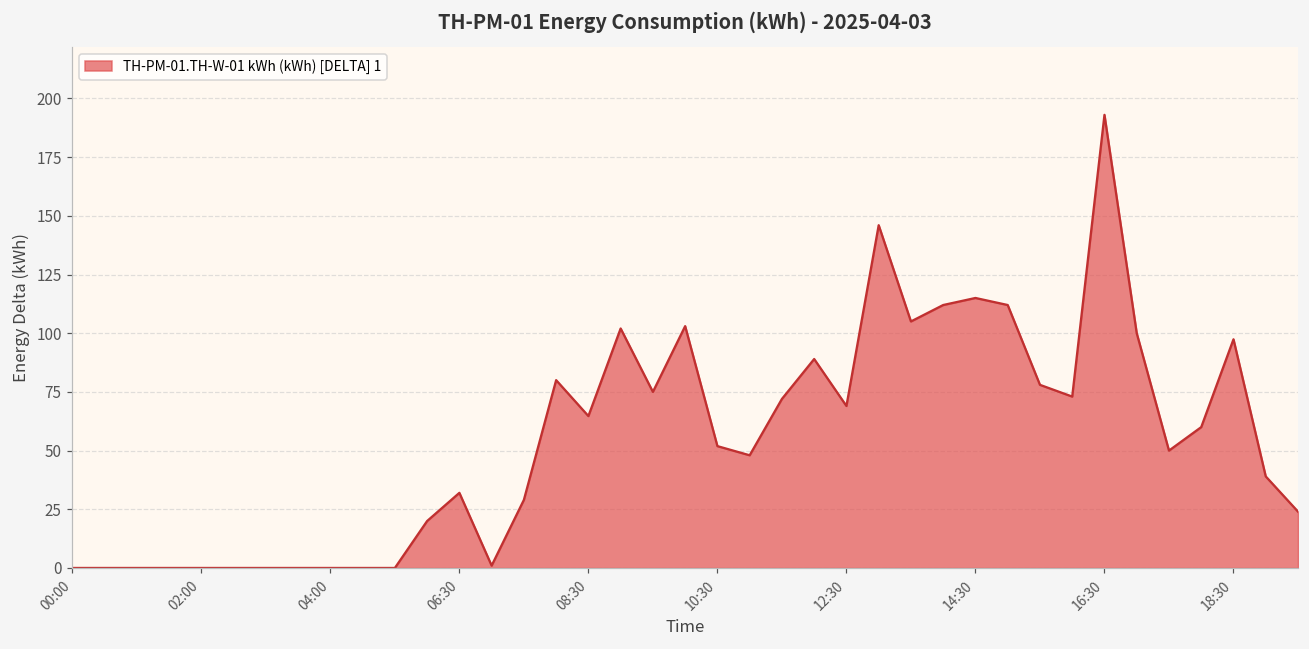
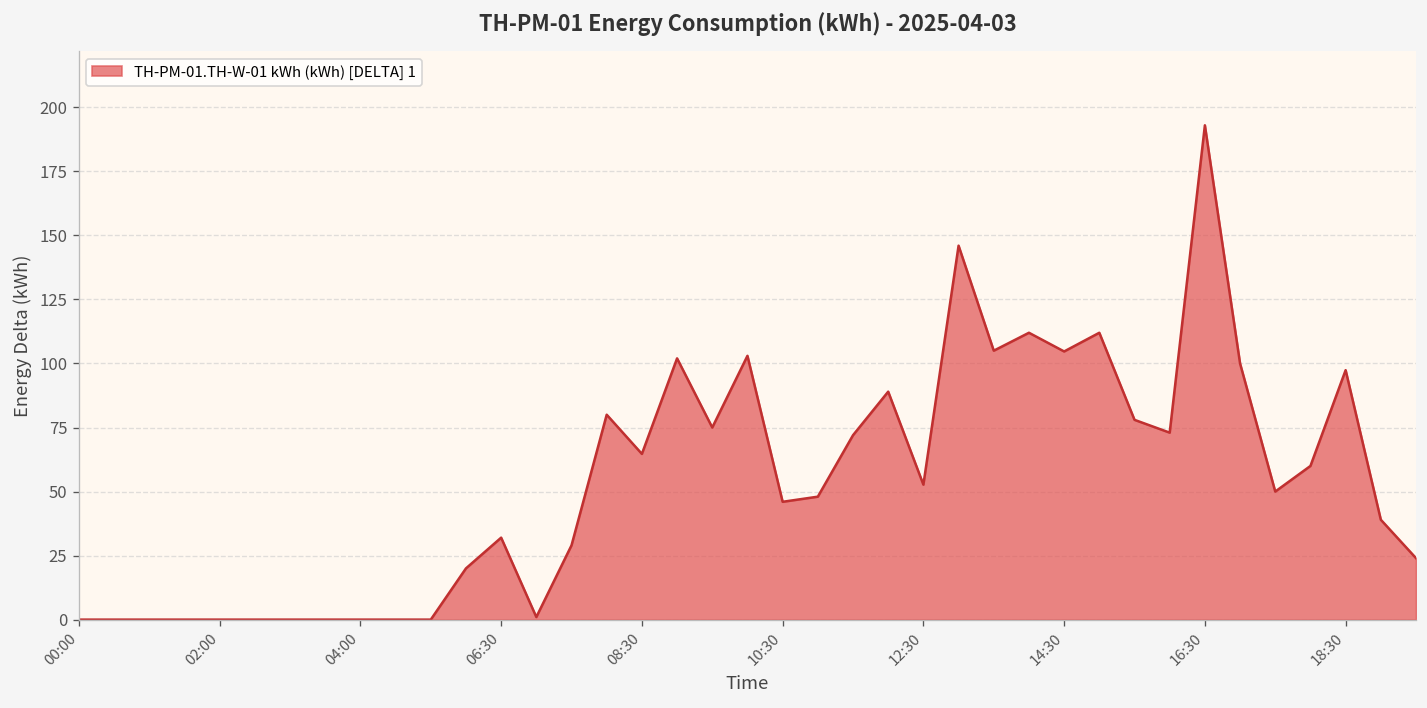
10:30: 52 -> 46
12:30: 69 -> 53
14:30: 115 -> 105
